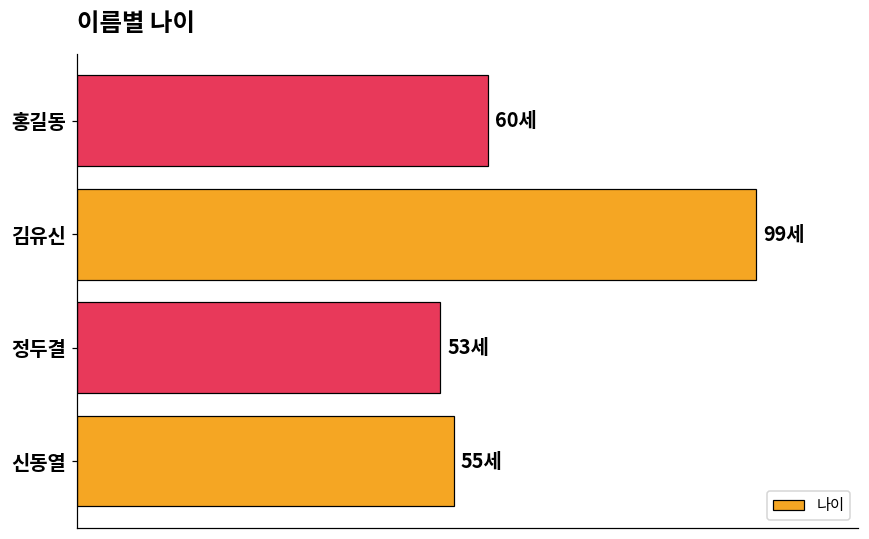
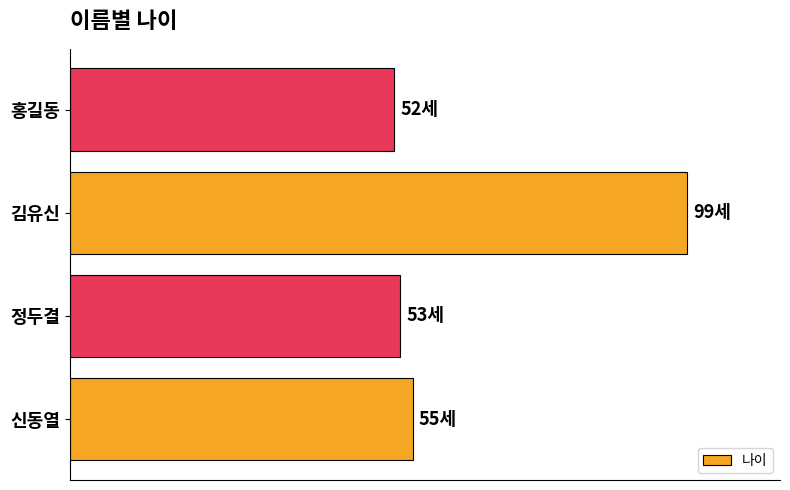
홍길동: 60세 -> 52세
